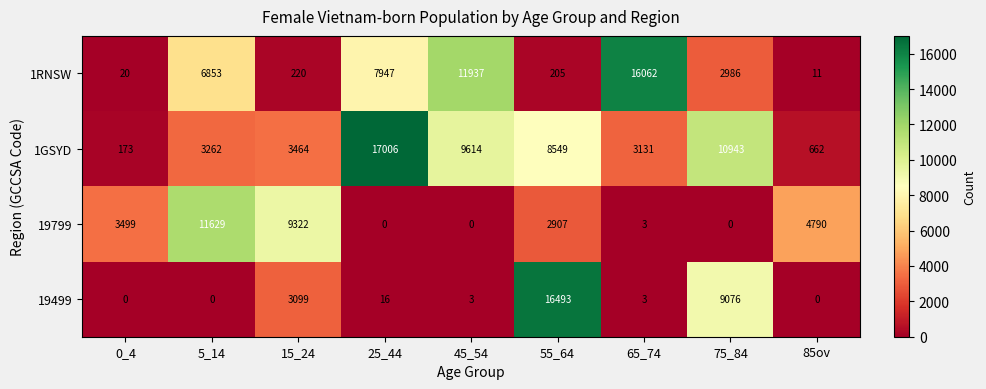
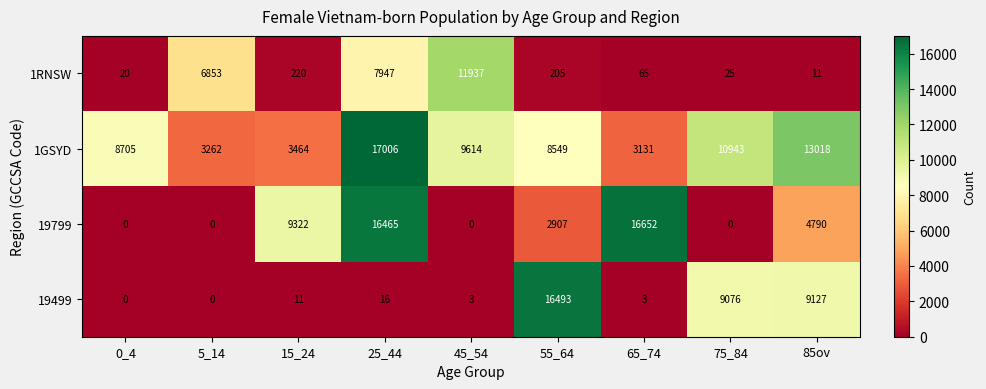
1RNSW, 65_74: 16062 -> 65
1RNSW, 75_84: 2986 -> 25
1GSYD, 0_4: 173 -> 8705
1GSYD, 85ov: 662 -> 13018
19799, 0_4: 3499 -> 0
19799, 5_14: 11629 -> 0
19799, 25_44: 0 -> 16465
19799, 65_74: 3 -> 16652
19499, 15_24: 3099 -> 11
19499, 85ov: 0 -> 9127
